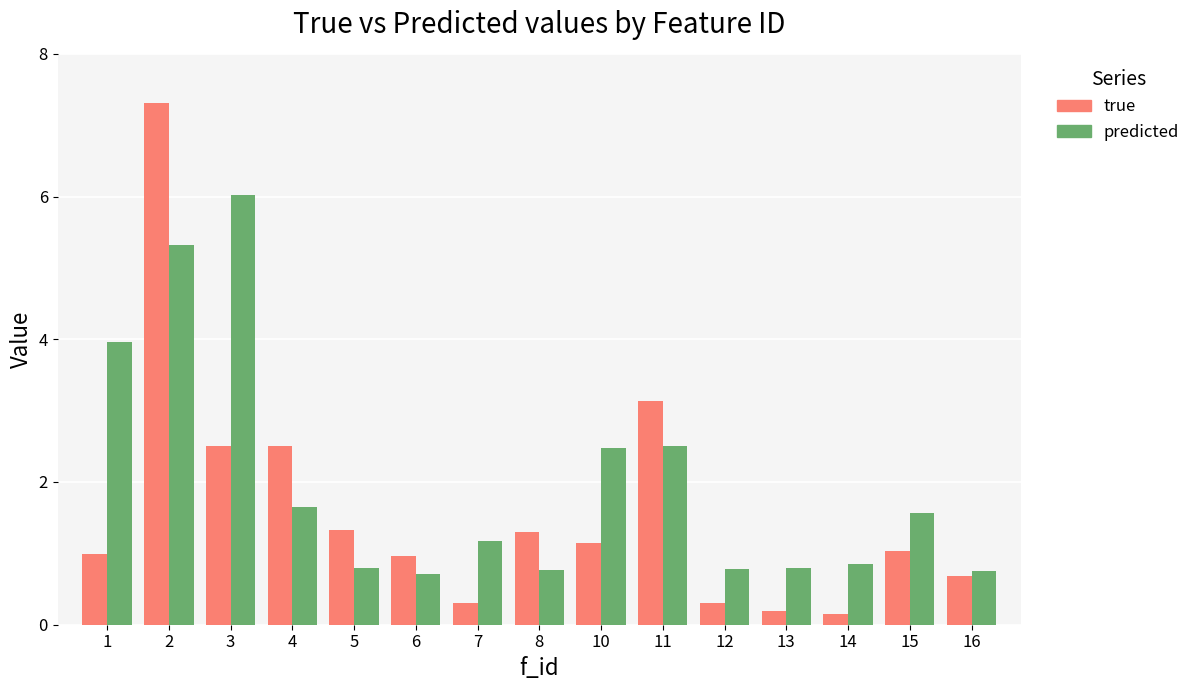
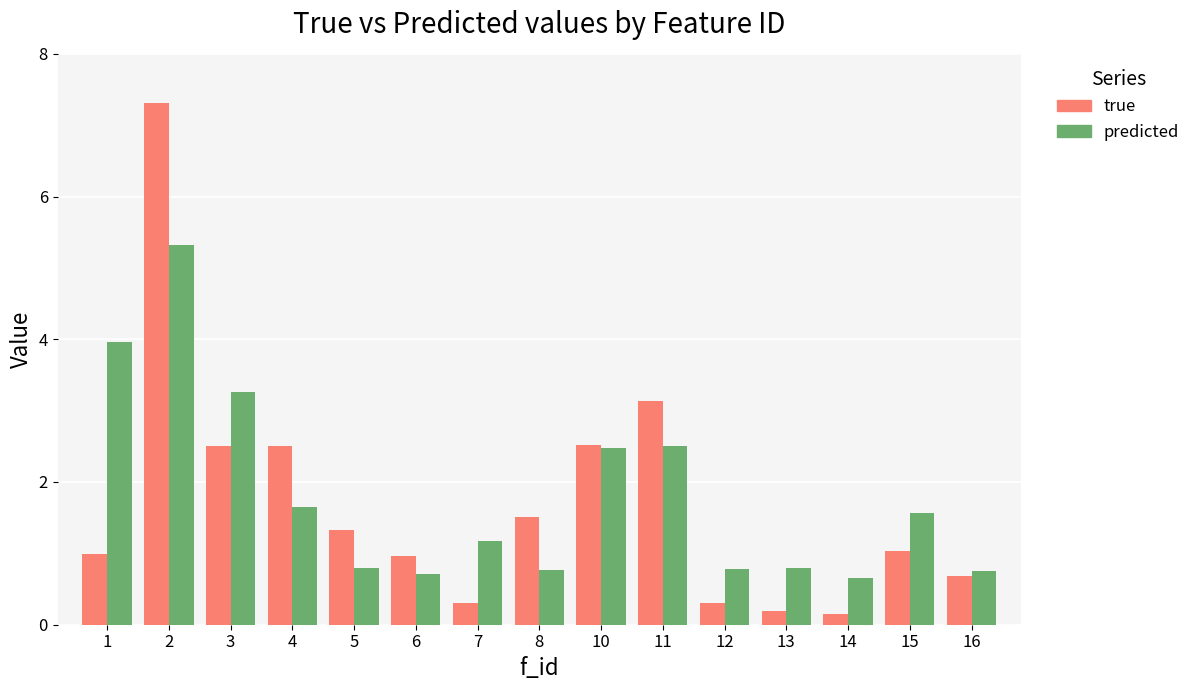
predicted, 3: 6.0 -> 3.3
true, 8: 1.3 -> 1.5
true, 10: 1.1 -> 2.5
predicted, 14: 0.9 -> 0.6
